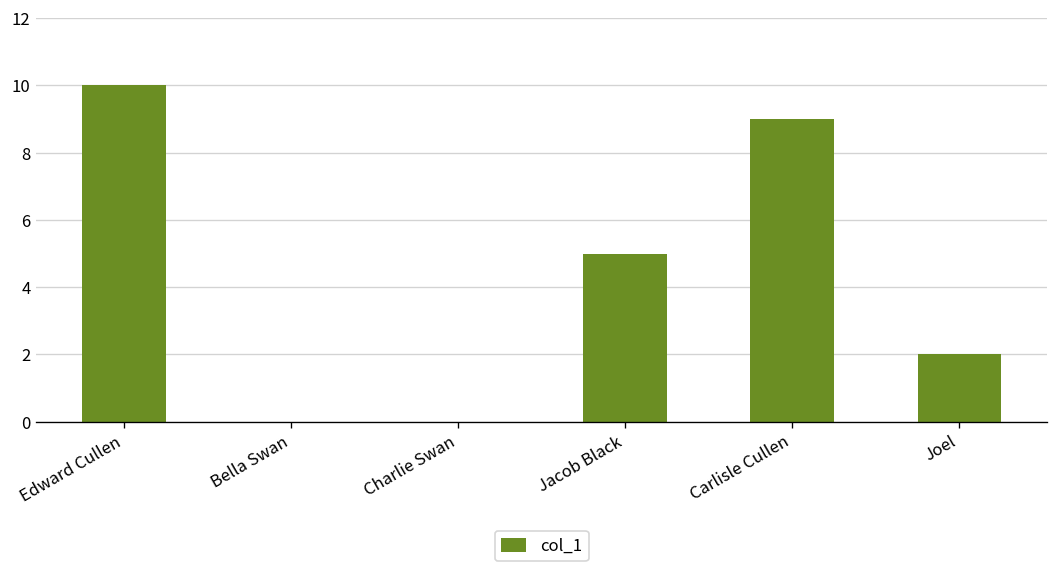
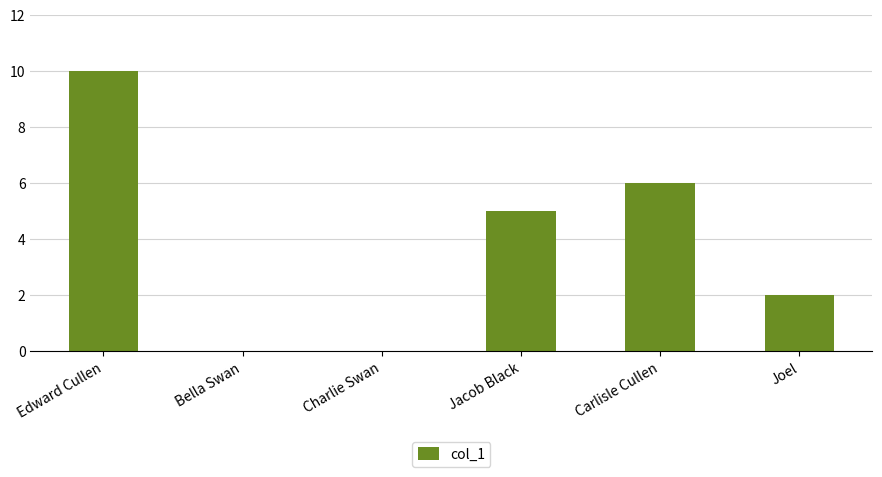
Carlisle Cullen: 9 -> 6
